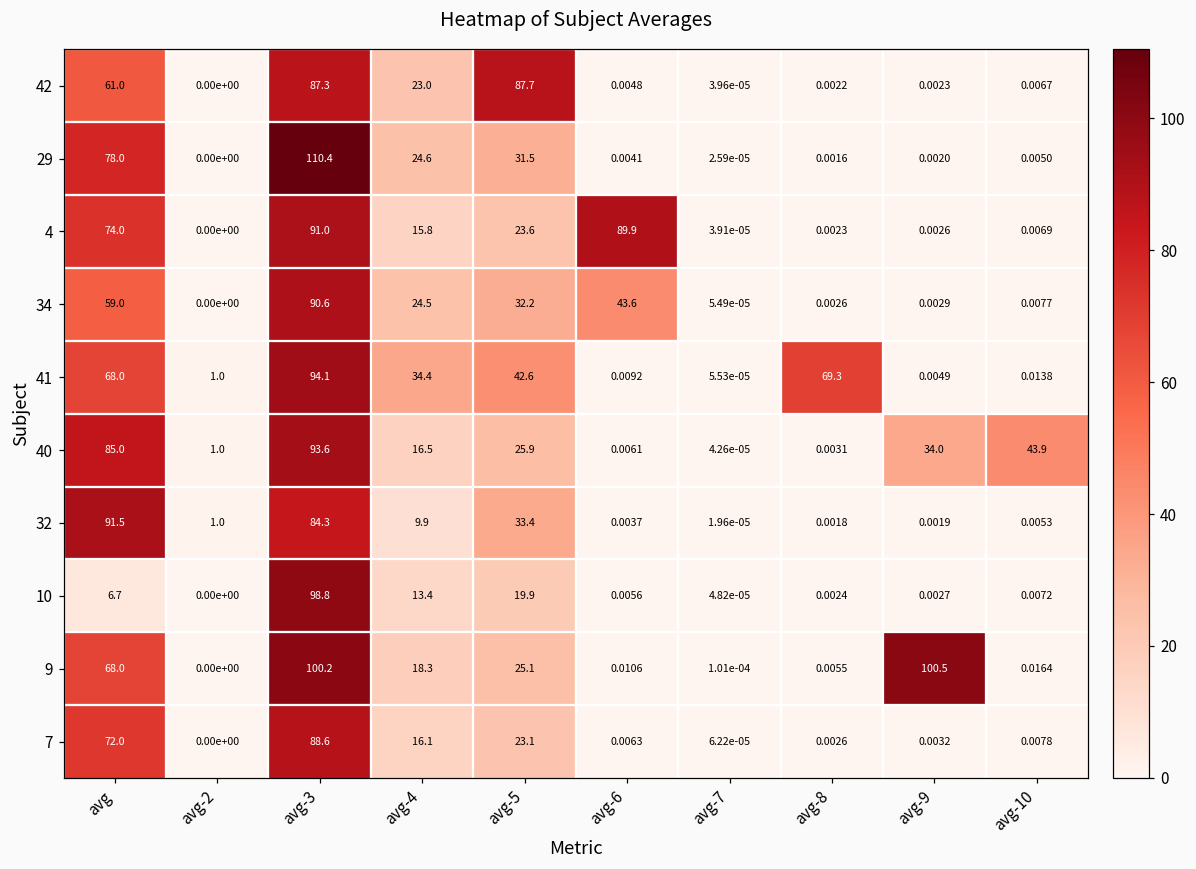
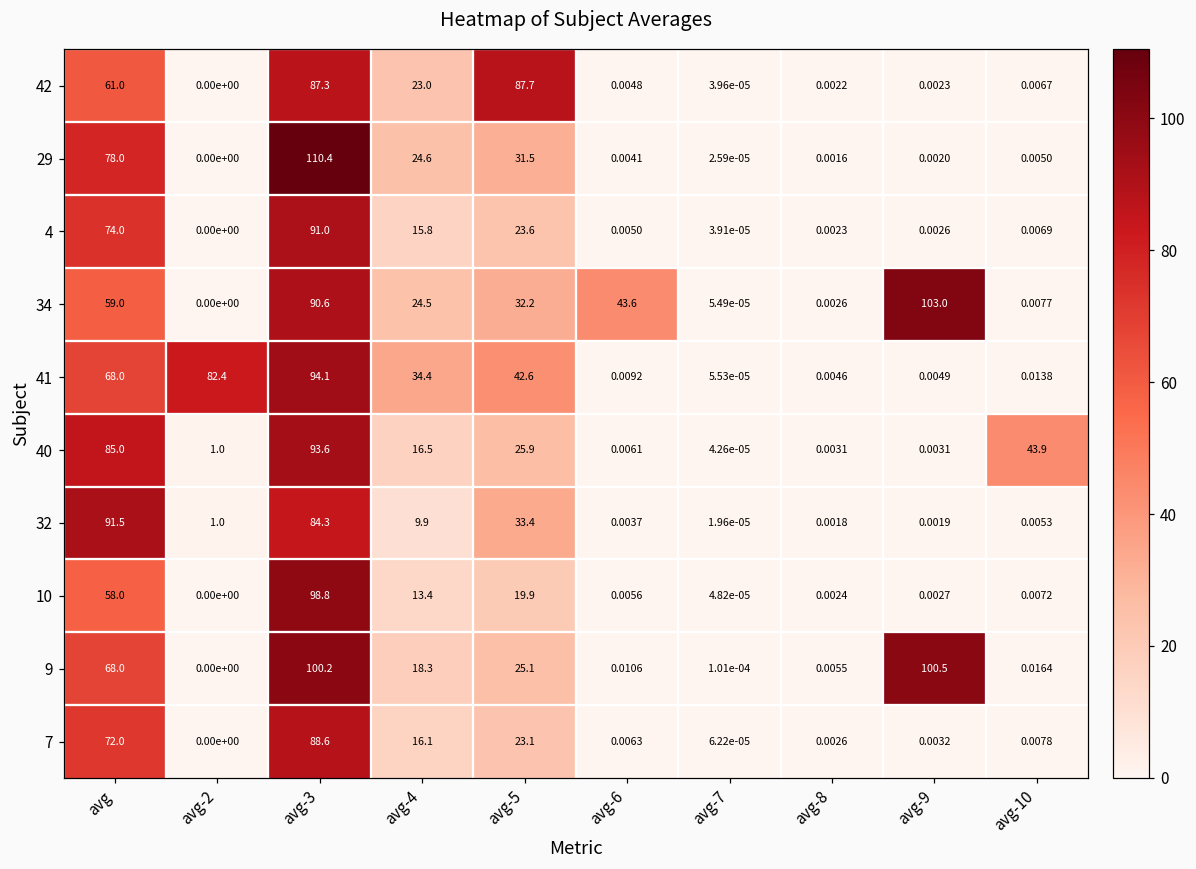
4, avg-6: 89.9 -> 0.0050
34, avg-9: 0.0029 -> 103.0
41, avg-2: 1.0 -> 82.4
41, avg-8: 69.3 -> 0.0046
40, avg-9: 34.0 -> 0.0031
10, avg: 6.7 -> 58.0
